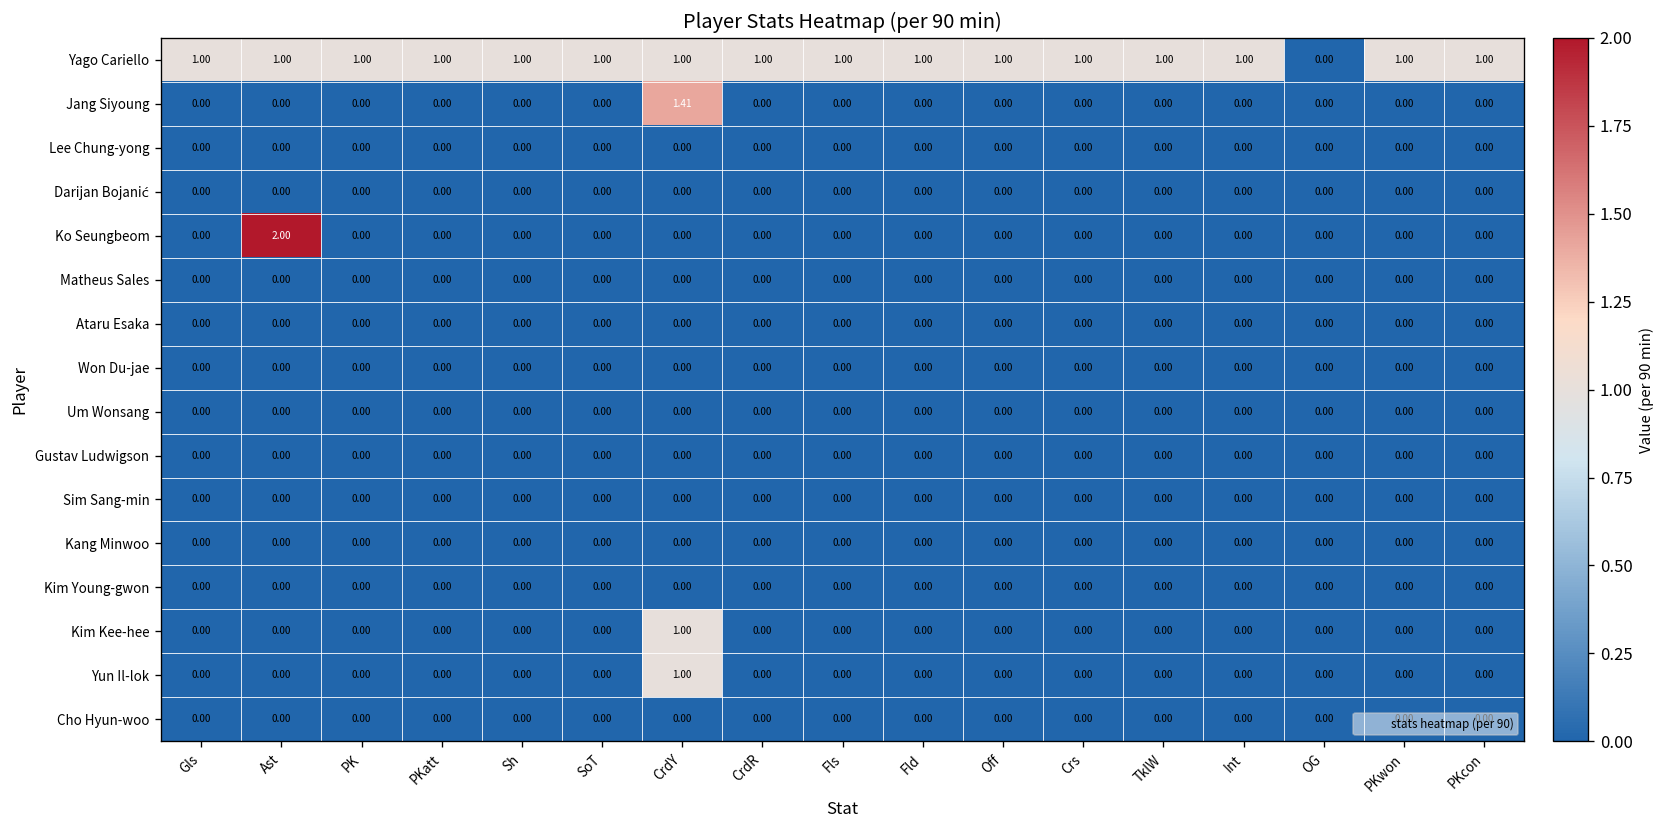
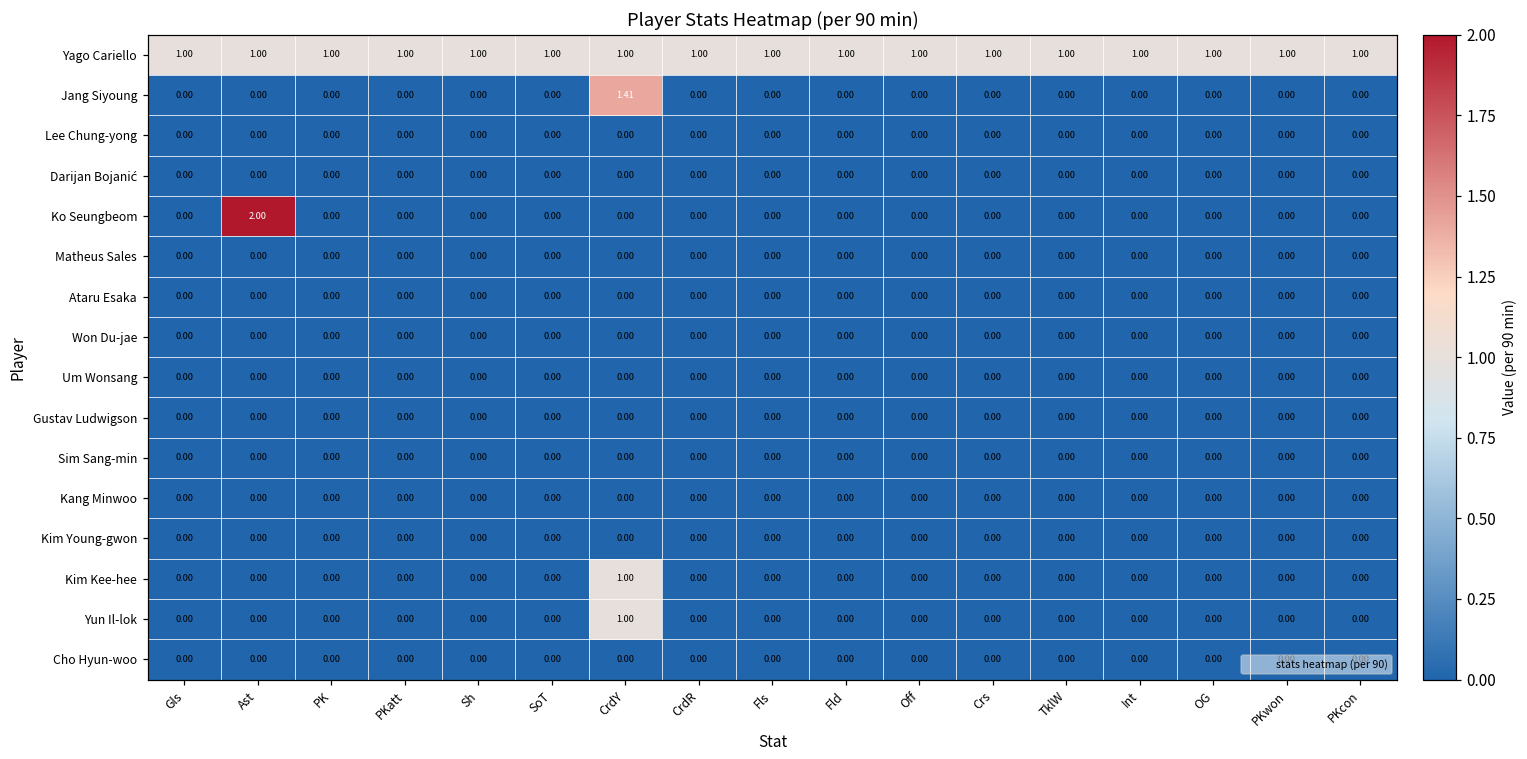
Yago Cariello, OG: 0.00 -> 1.00
